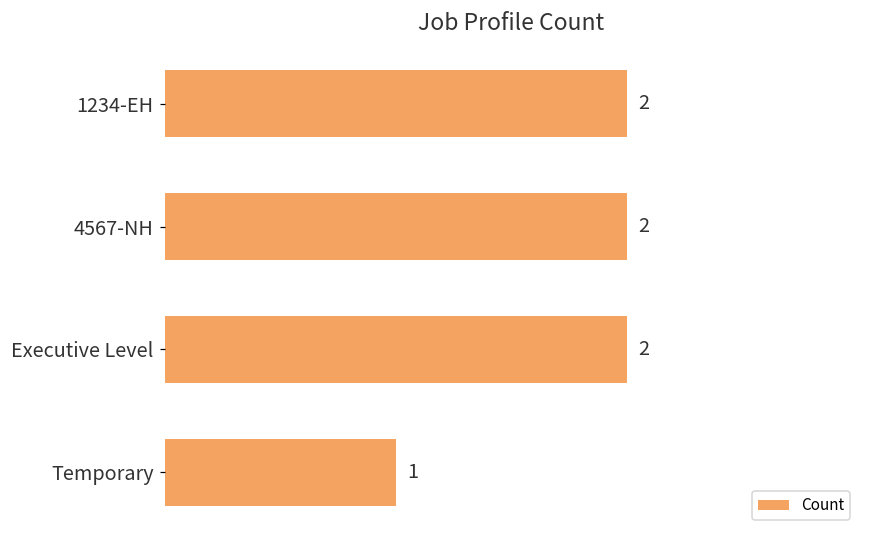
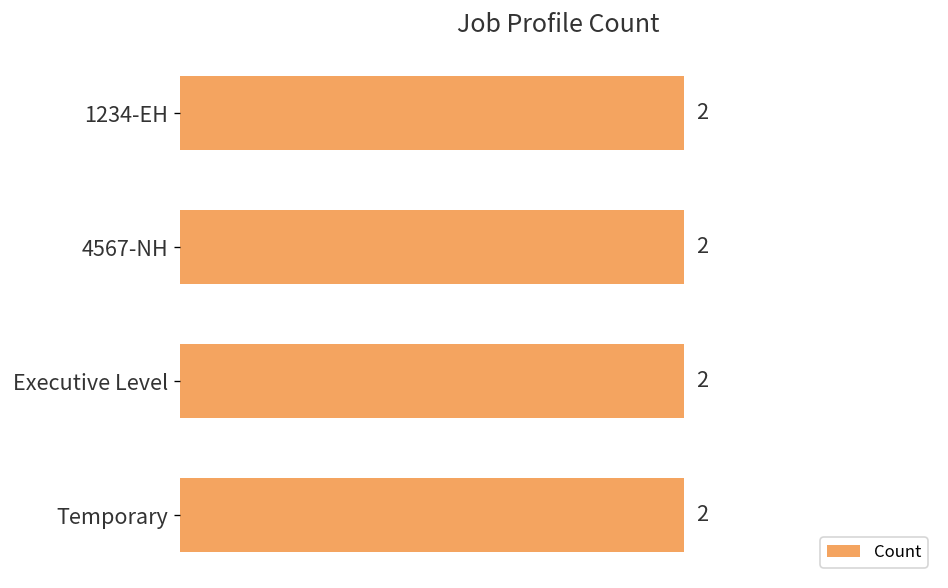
Temporary: 1 -> 2
